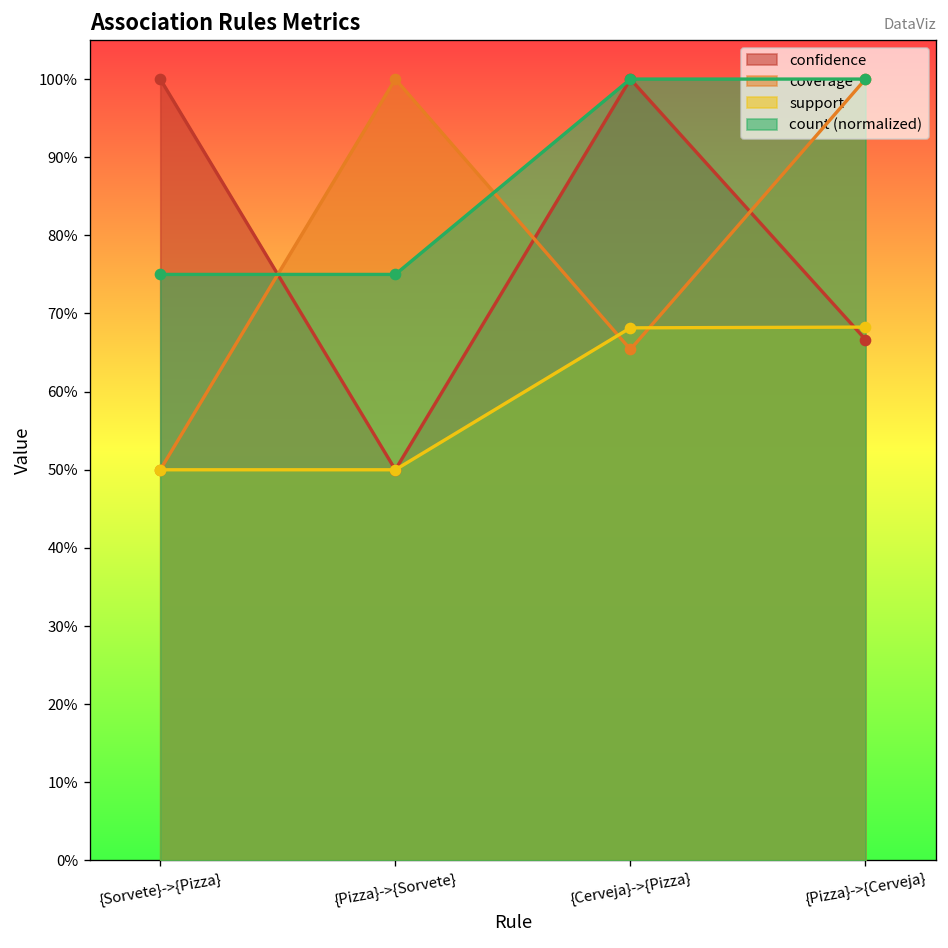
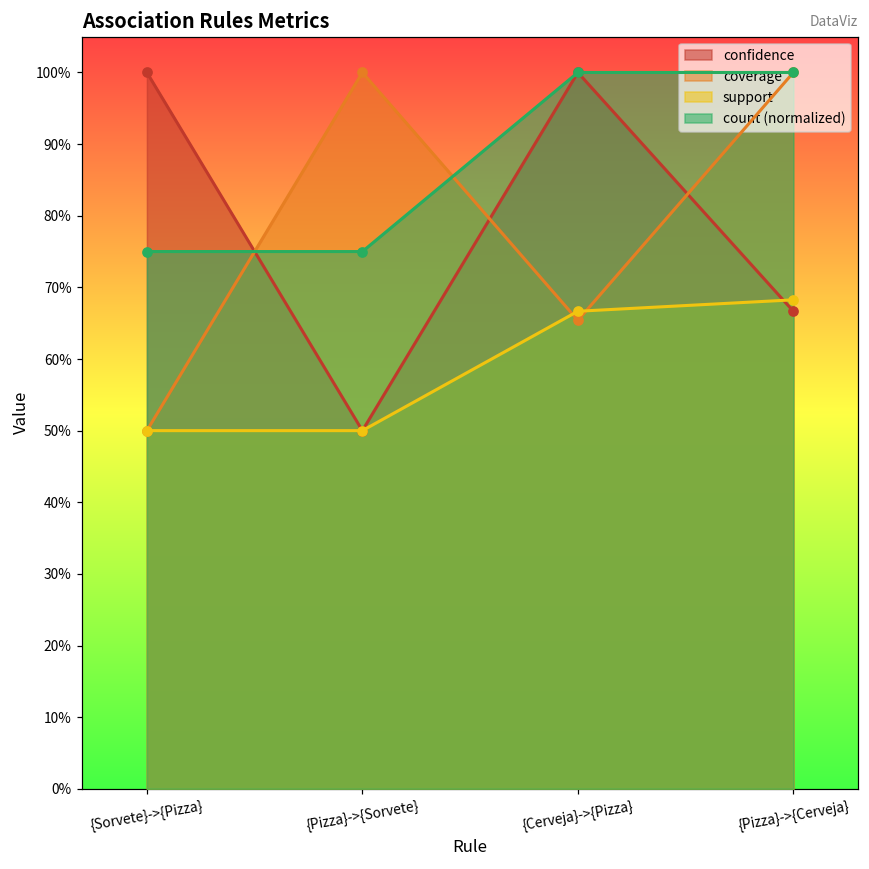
support, {Cerveja}->{Pizza}: 68% -> 67%
